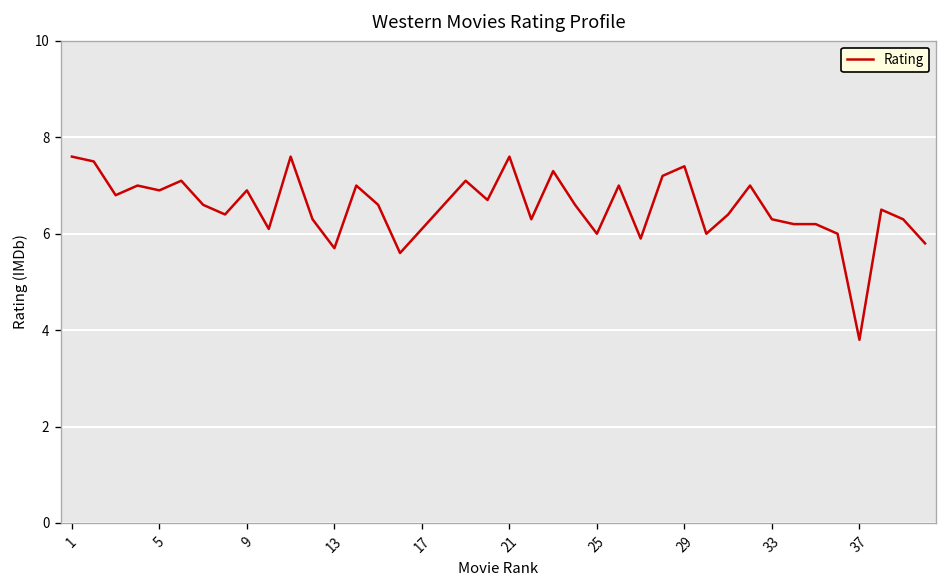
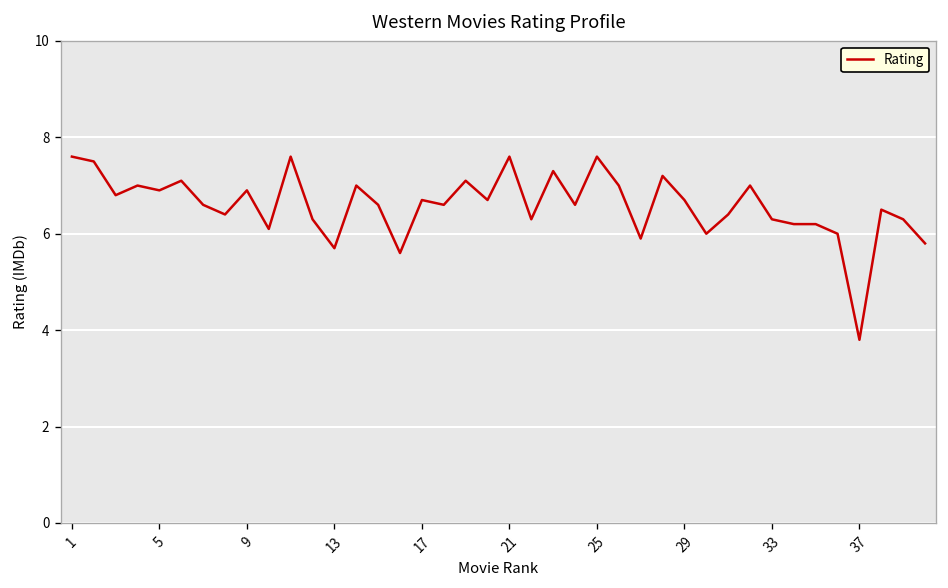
17: 6.1 -> 6.7
25: 6.0 -> 7.6
29: 7.4 -> 6.7
